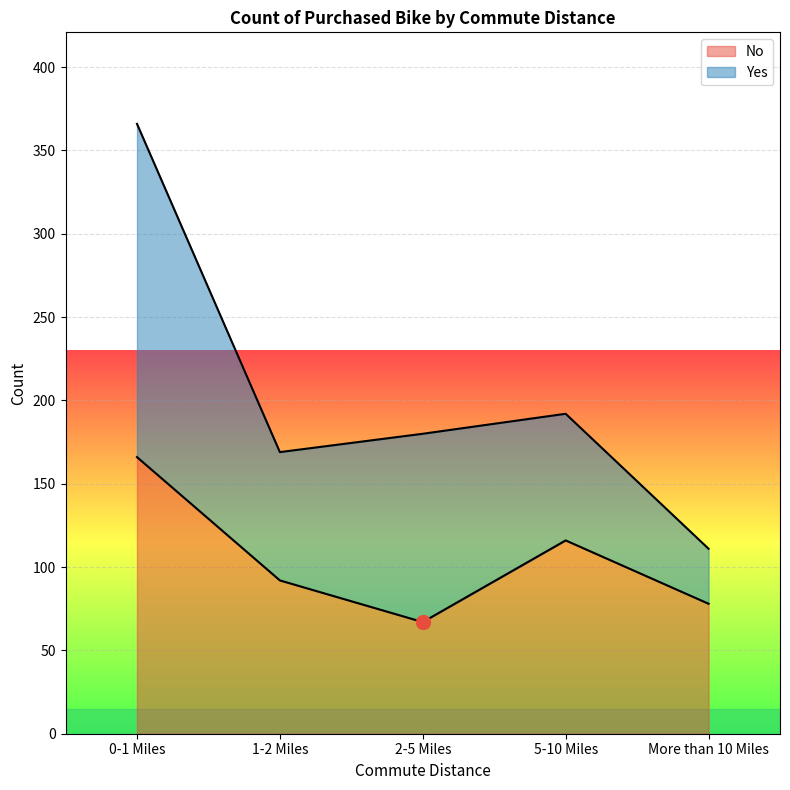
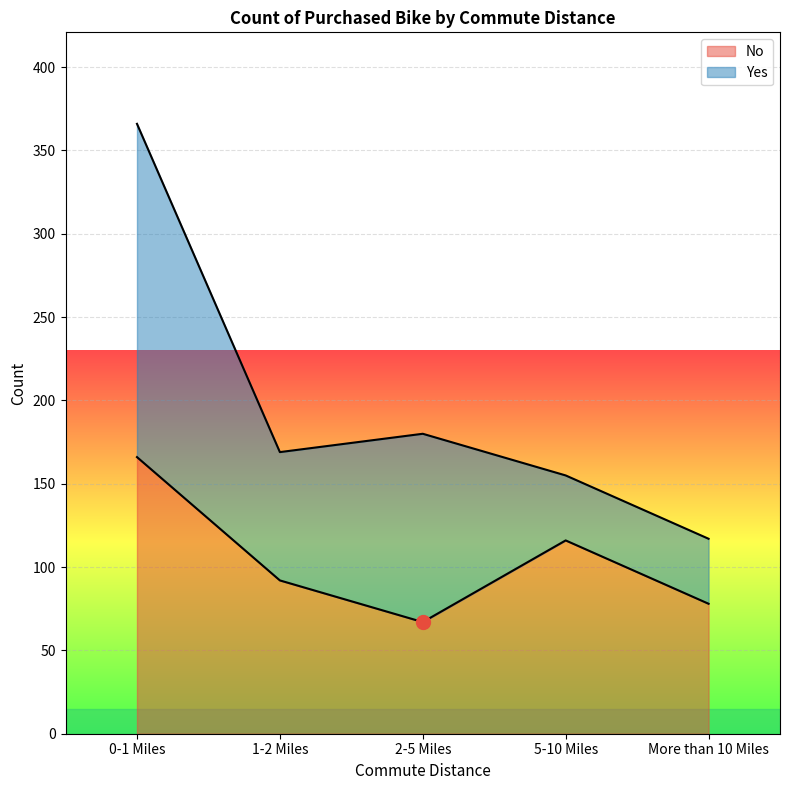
Yes, 5-10 Miles: 76 -> 39
Yes, More than 10 Miles: 33 -> 39
